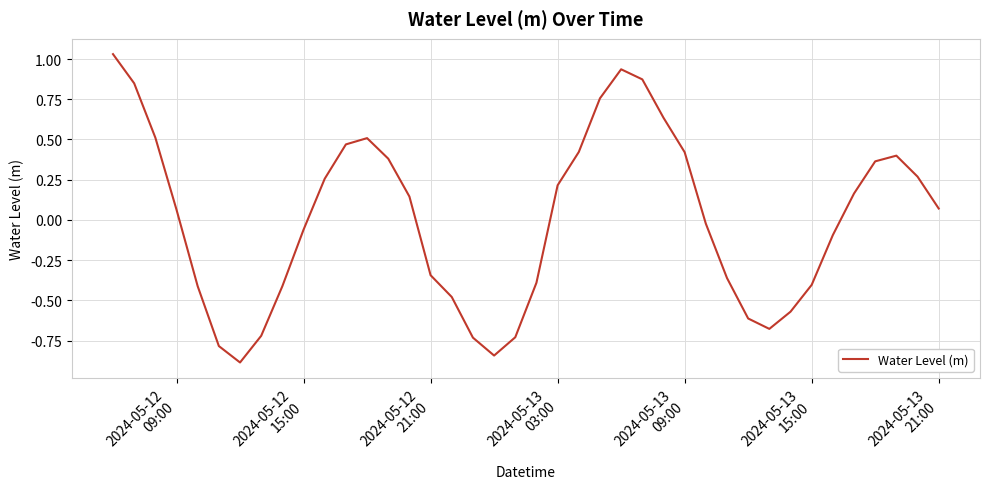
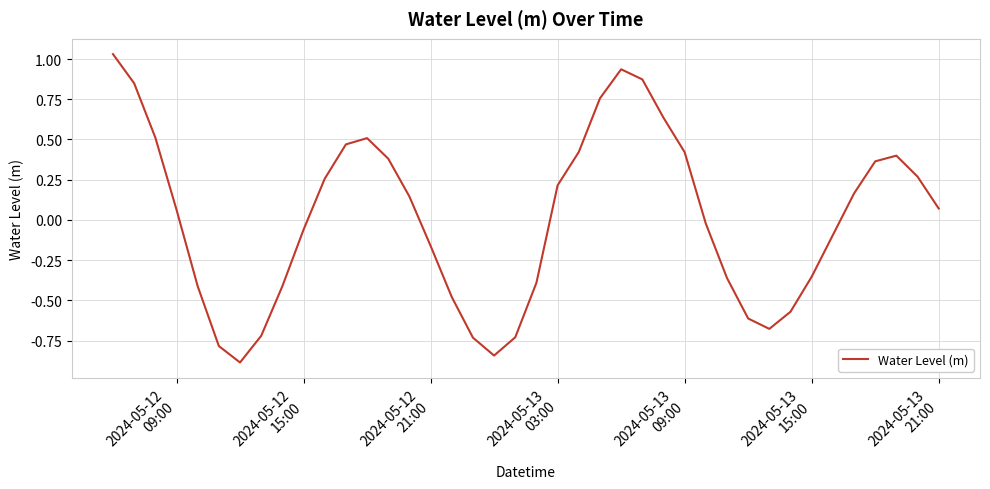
2024-05-12 21:00: -0.34 -> -0.16
2024-05-13 15:00: -0.40 -> -0.35
